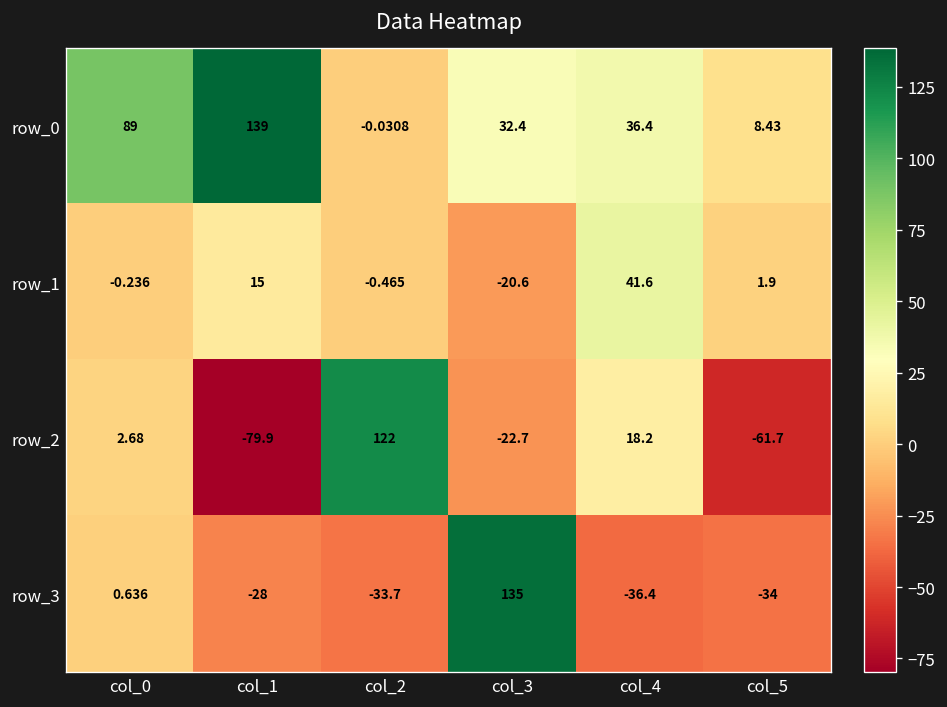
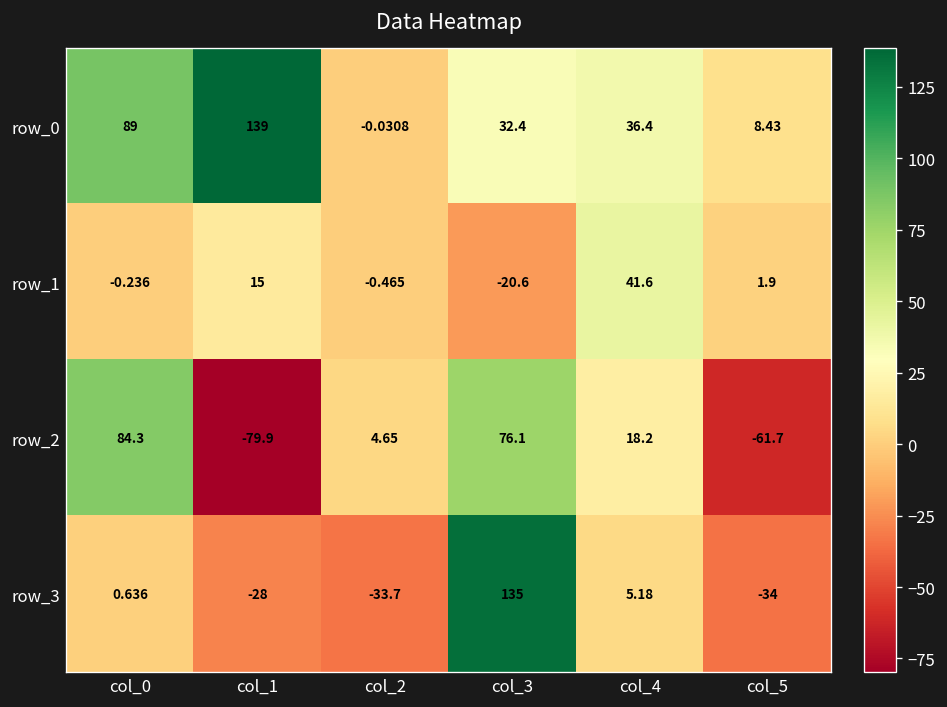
row_2, col_0: 2.68 -> 84.3
row_2, col_2: 122 -> 4.65
row_2, col_3: -22.7 -> 76.1
row_3, col_4: -36.4 -> 5.18
